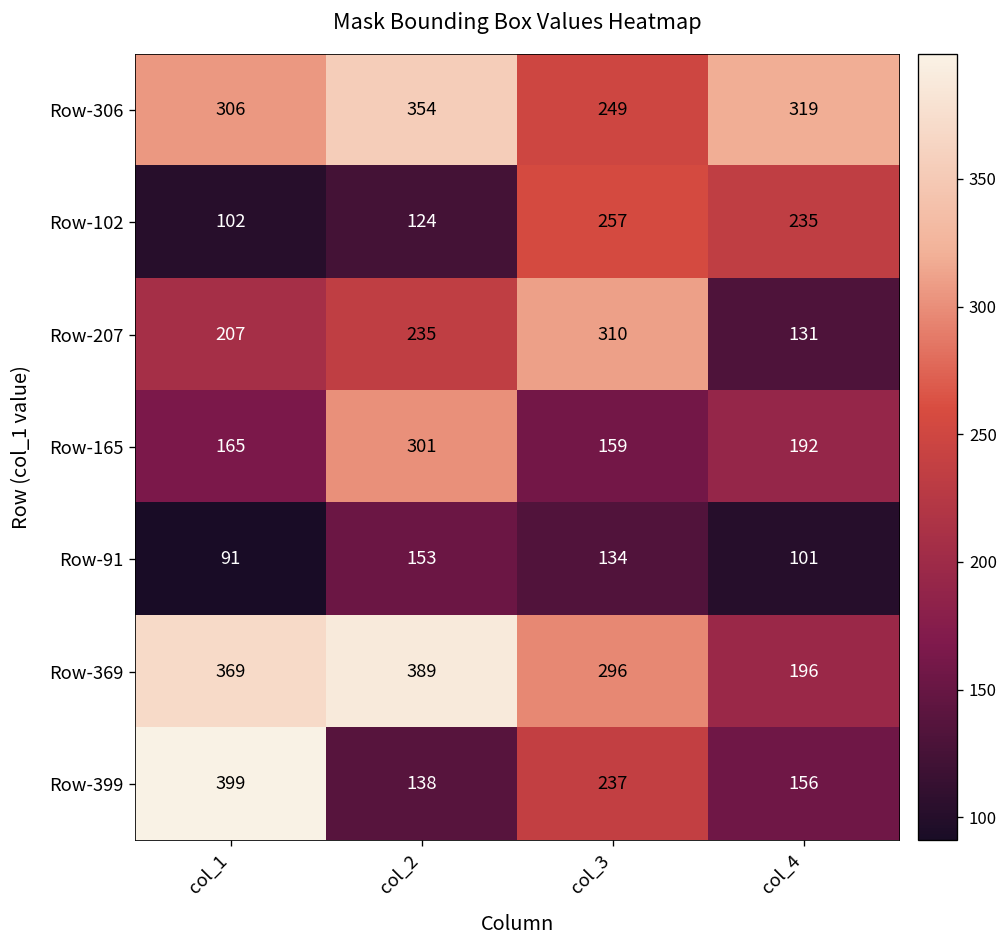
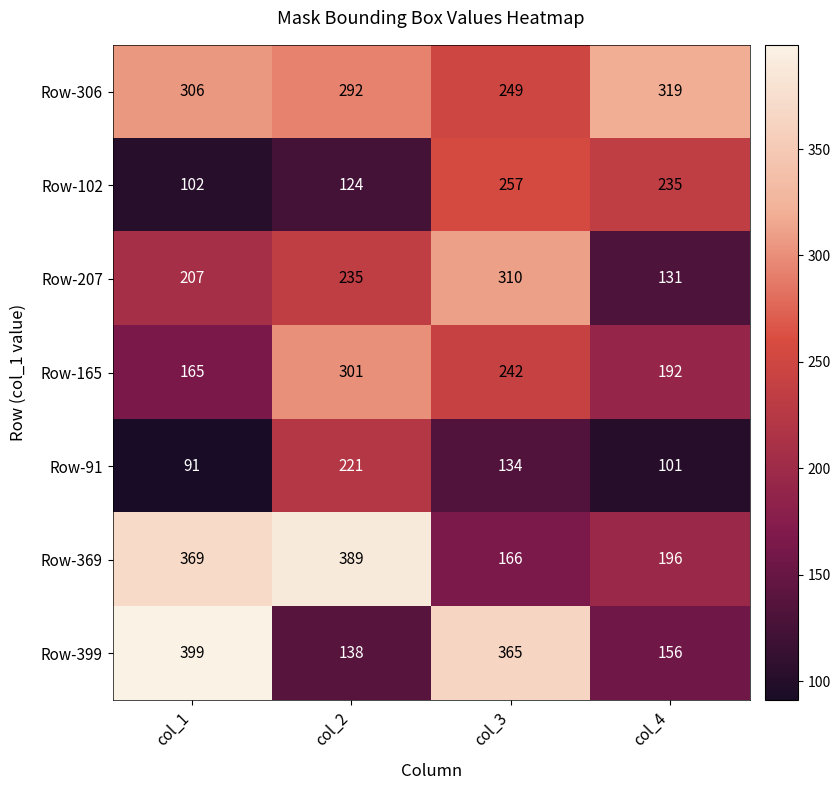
Row-306, col_2: 354 -> 292
Row-165, col_3: 159 -> 242
Row-91, col_2: 153 -> 221
Row-369, col_3: 296 -> 166
Row-399, col_3: 237 -> 365
